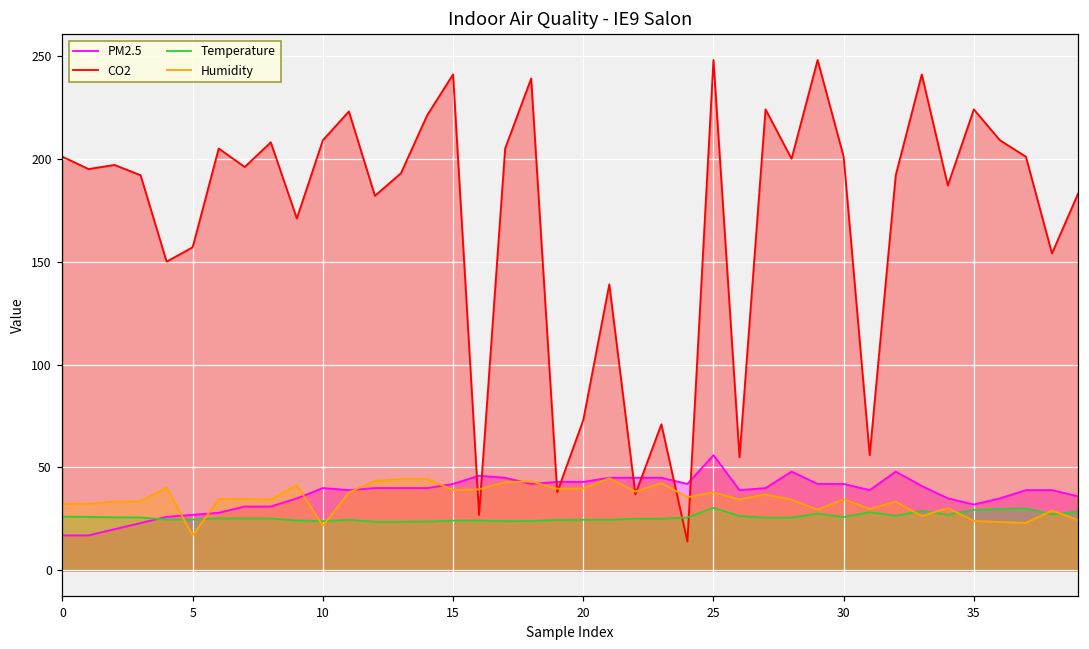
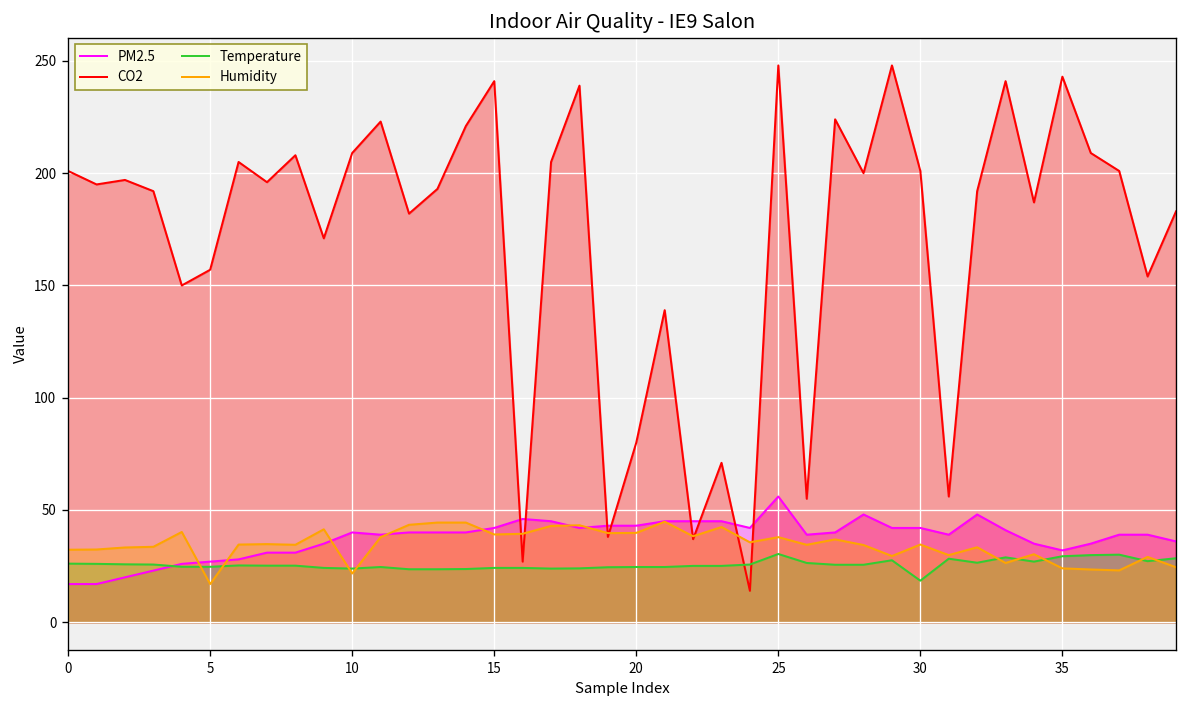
CO2, 20: 73 -> 80
Temperature, 30: 26 -> 19
CO2, 35: 224 -> 243
